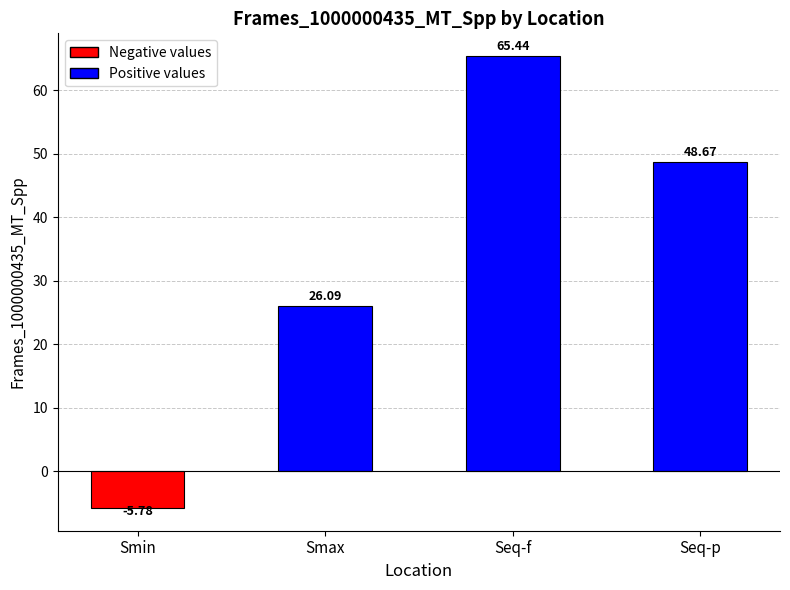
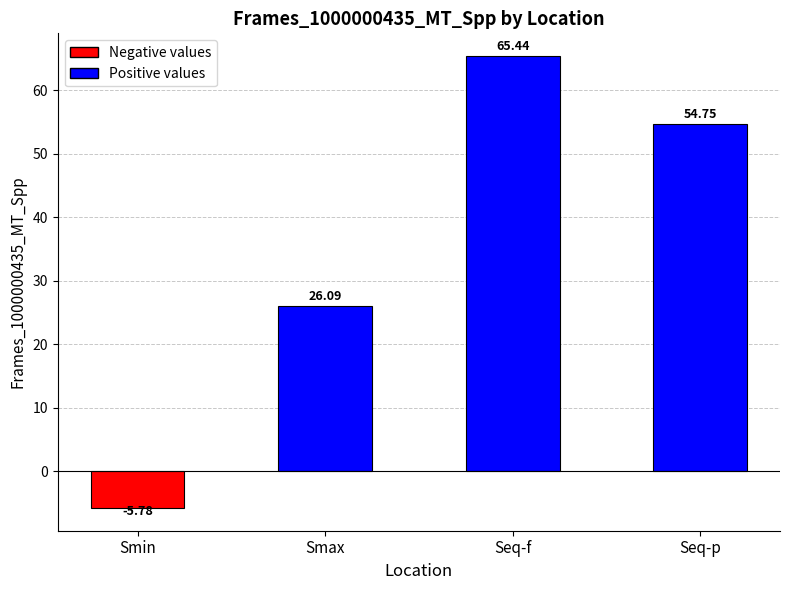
Seq-p: 48.67 -> 54.75
